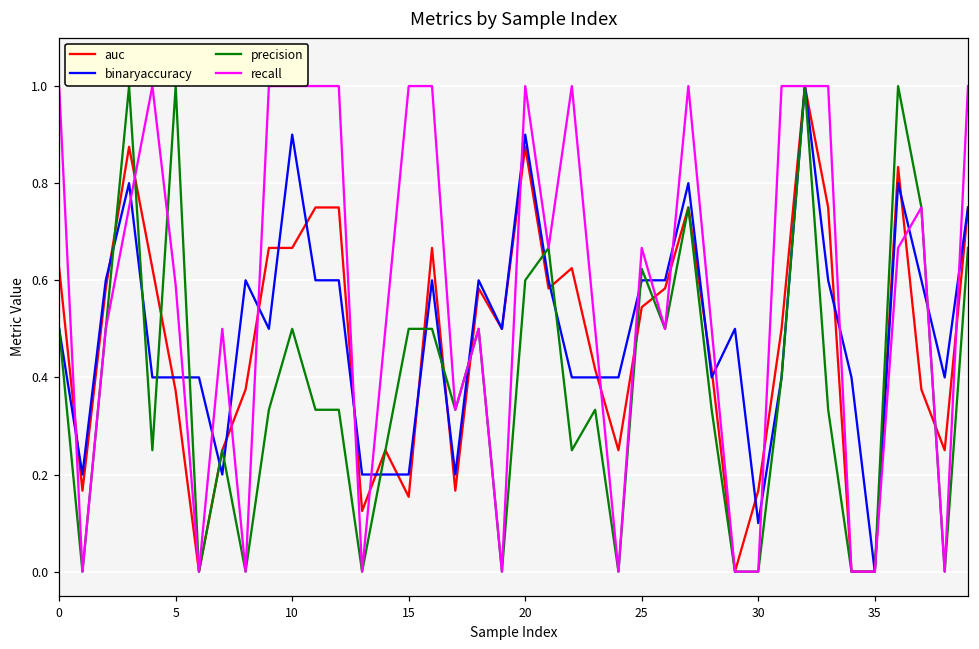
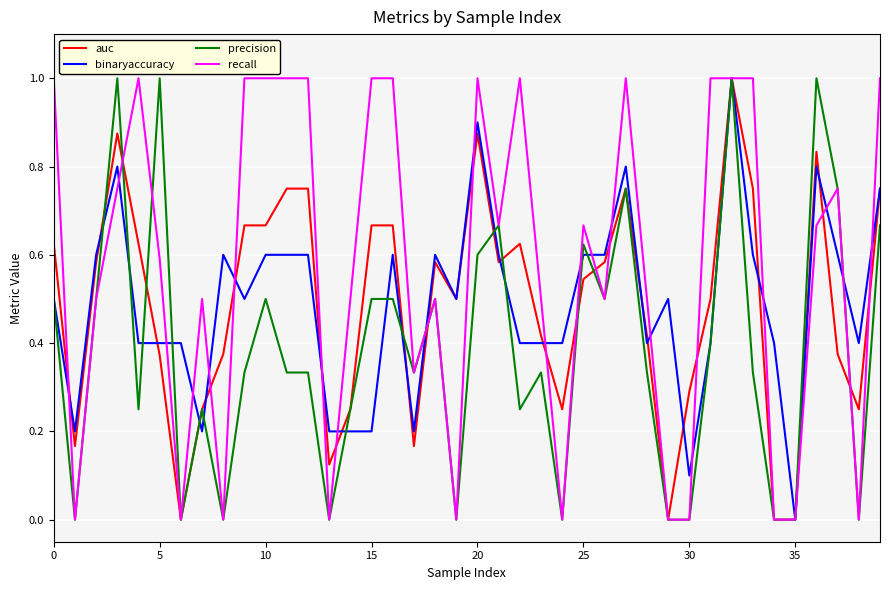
binaryaccuracy, 10: 0.9 -> 0.6
auc, 15: 0.15 -> 0.67
auc, 30: 0.17 -> 0.29
